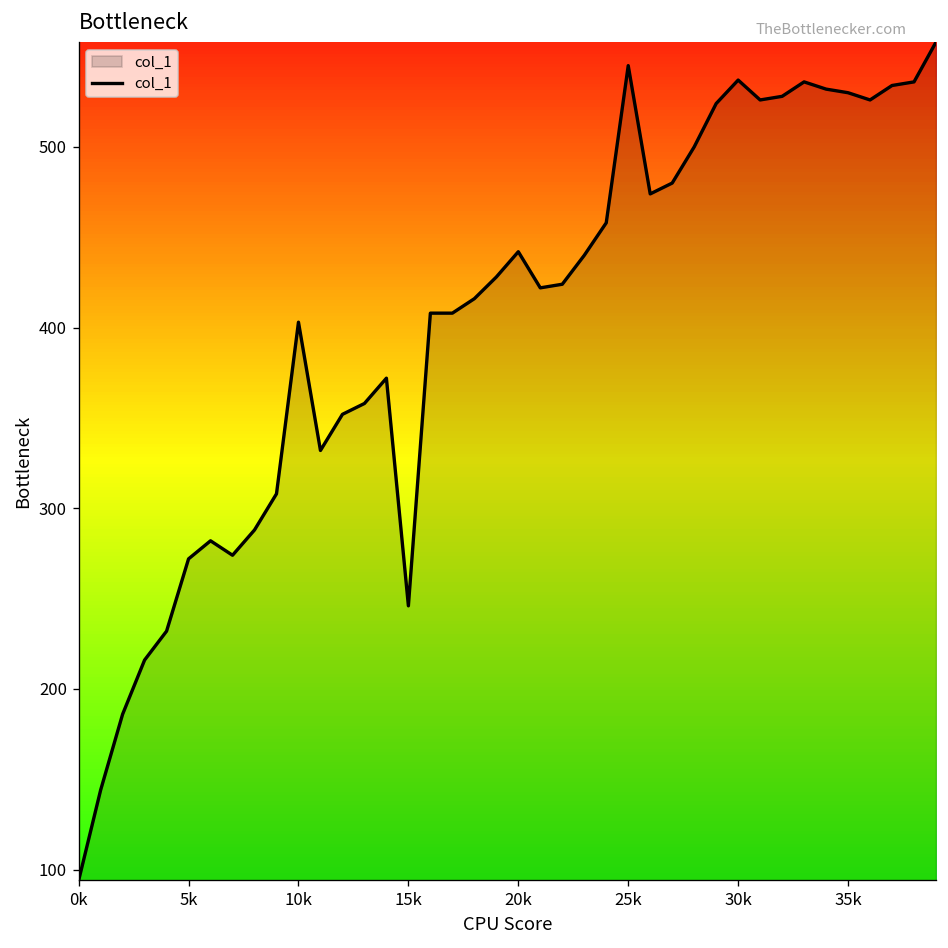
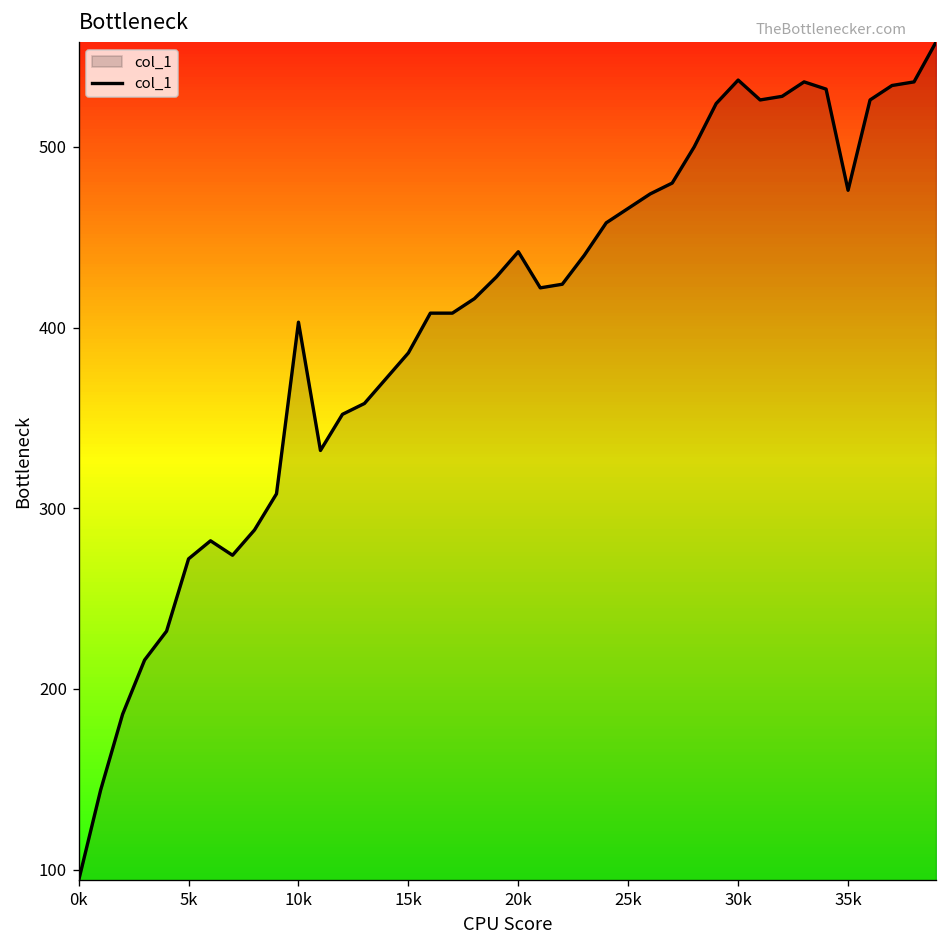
15k: 246 -> 386
25k: 545 -> 466
35k: 530 -> 476
